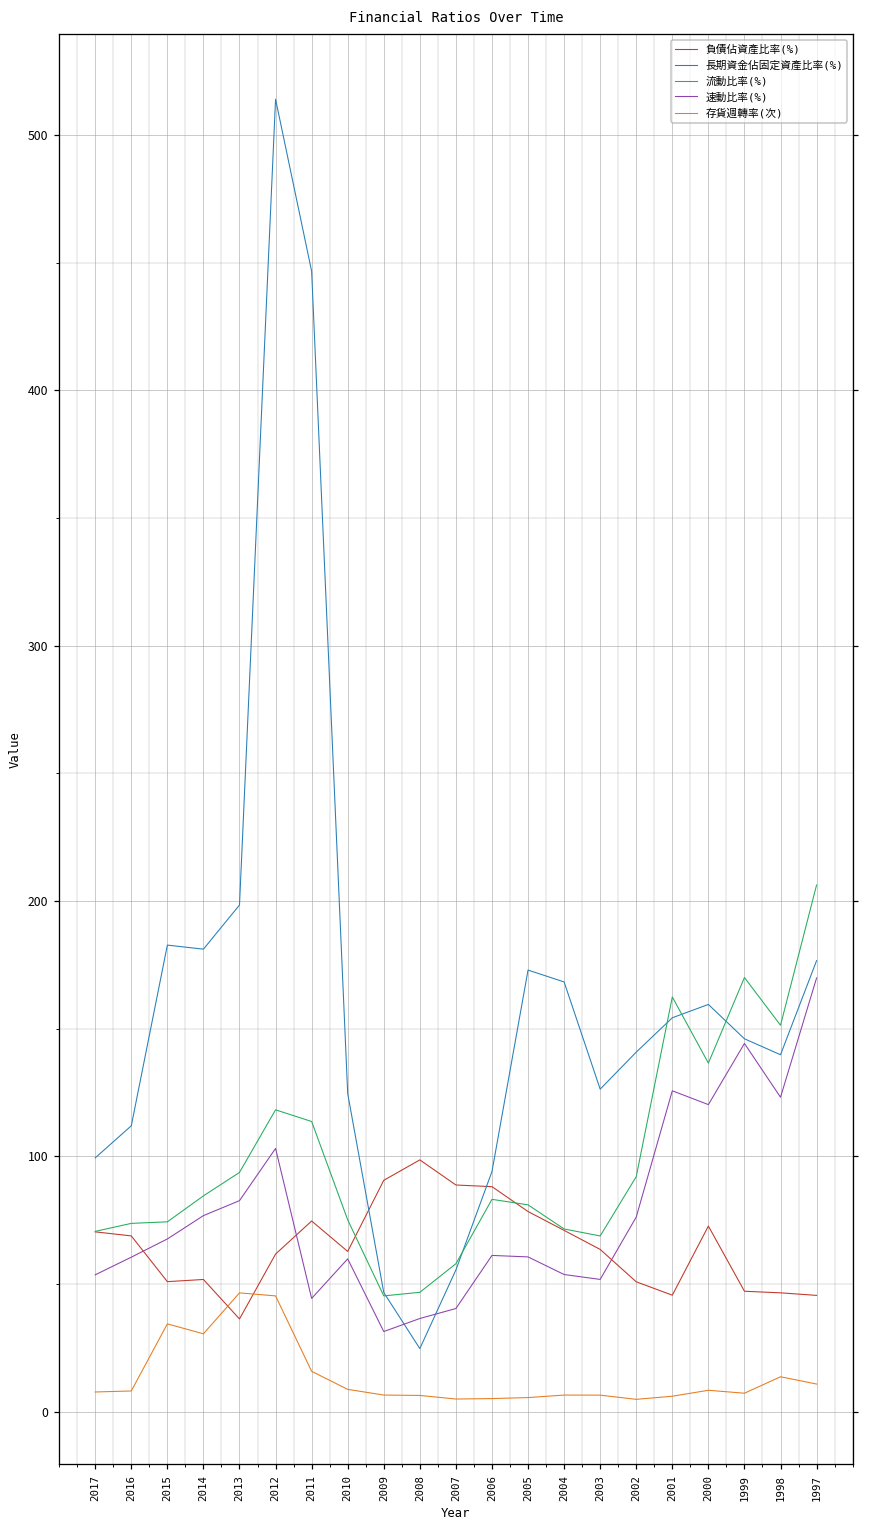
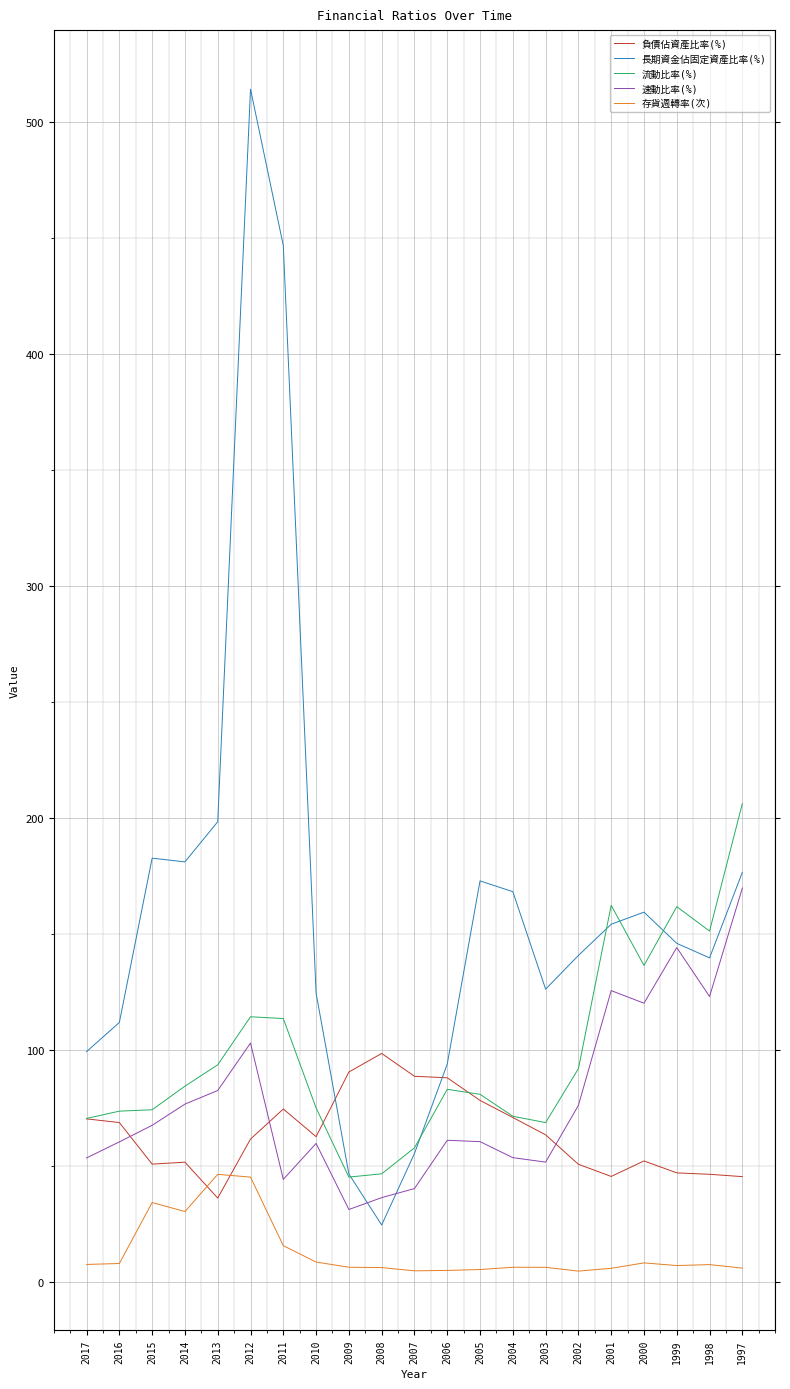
流動比率(%), 2012: 118 -> 114
負債佔資產比率(%), 2000: 73 -> 52
流動比率(%), 1999: 170 -> 162
存貨週轉率(次), 1998: 14 -> 8
存貨週轉率(次), 1997: 11 -> 6
